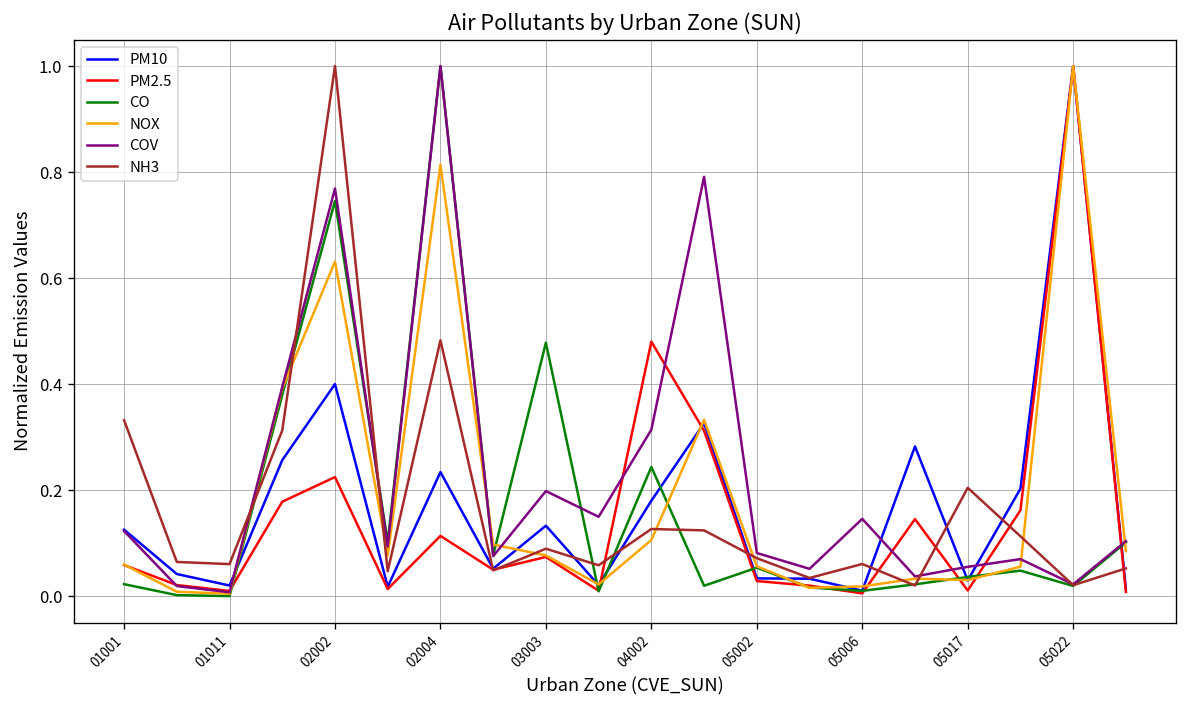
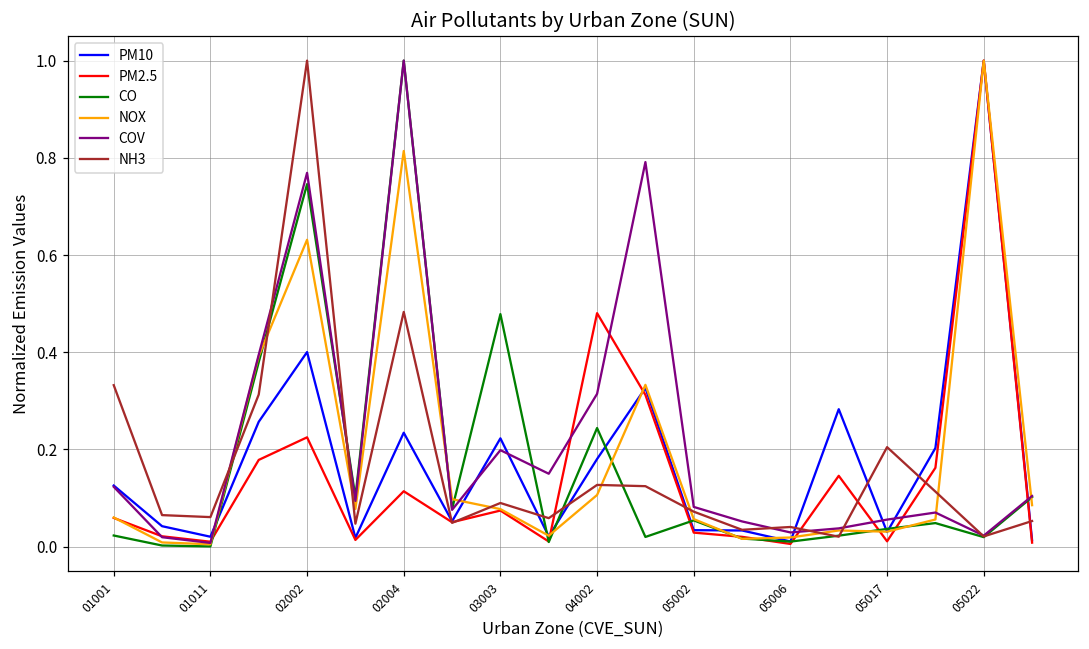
PM10, 03003: 0.13 -> 0.22
COV, 05006: 0.15 -> 0.03
NH3, 05006: 0.06 -> 0.04
